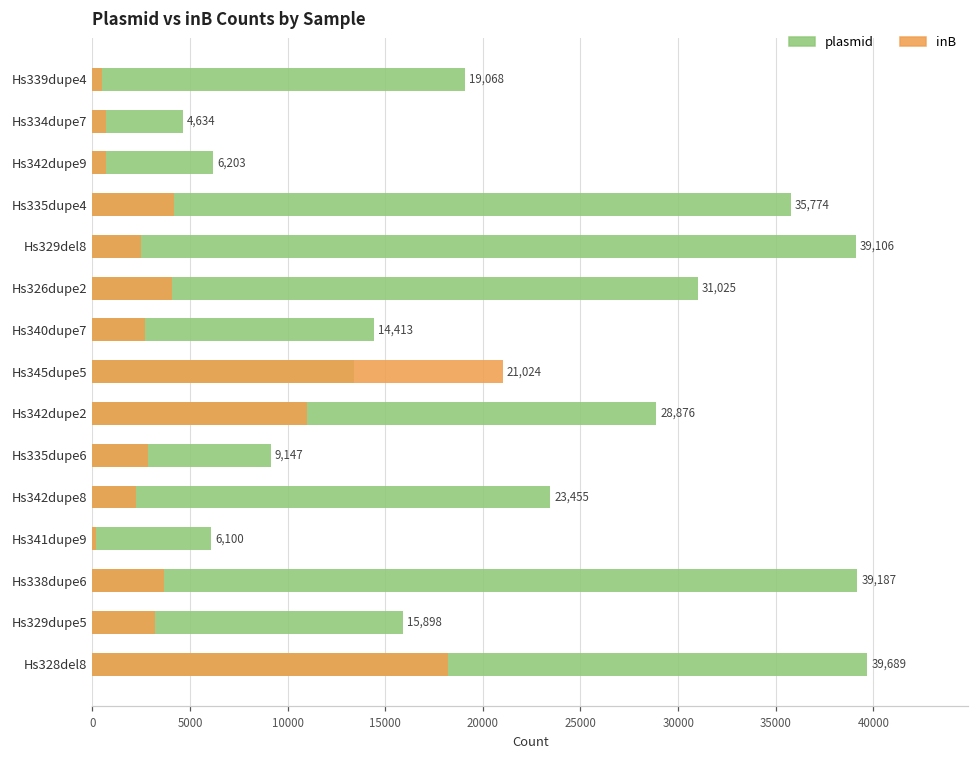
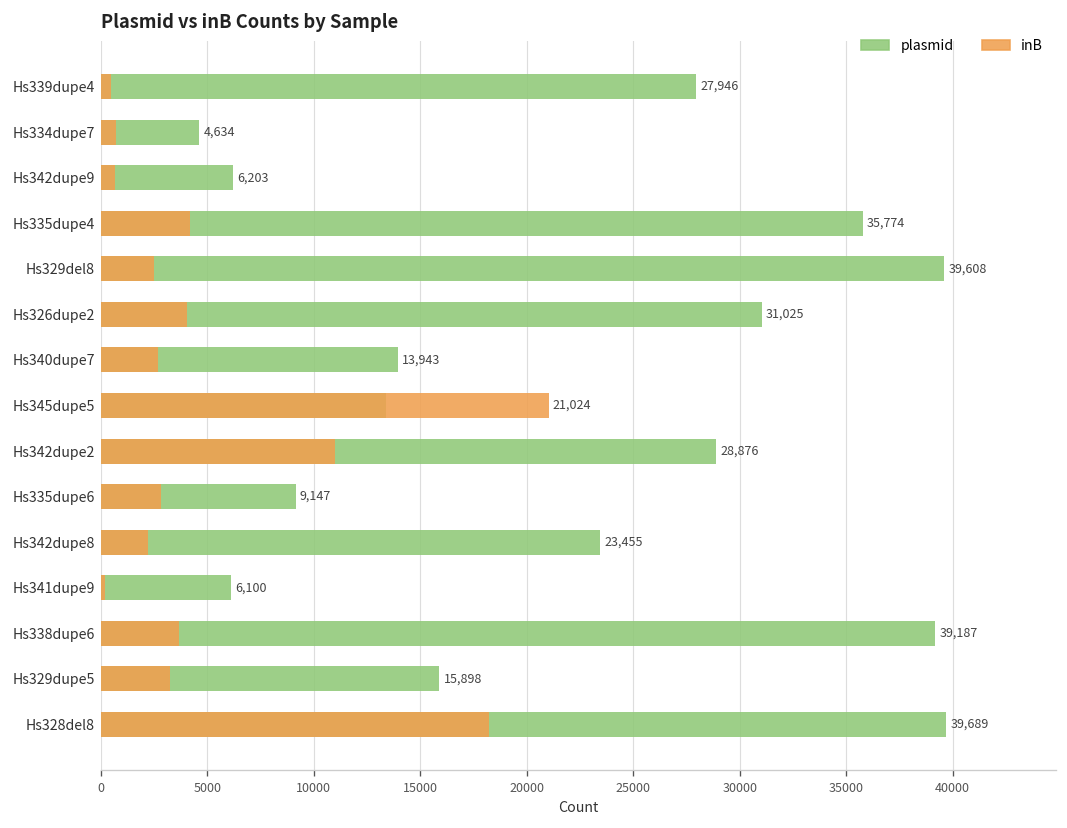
plasmid, Hs339dupe4: 19,068 -> 27,946
plasmid, Hs329del8: 39,106 -> 39,608
plasmid, Hs340dupe7: 14,413 -> 13,943
